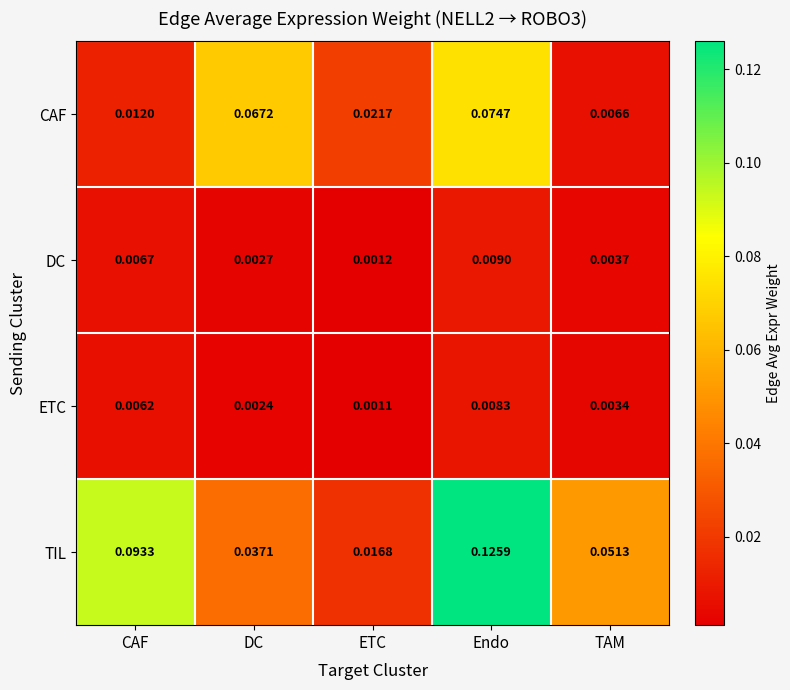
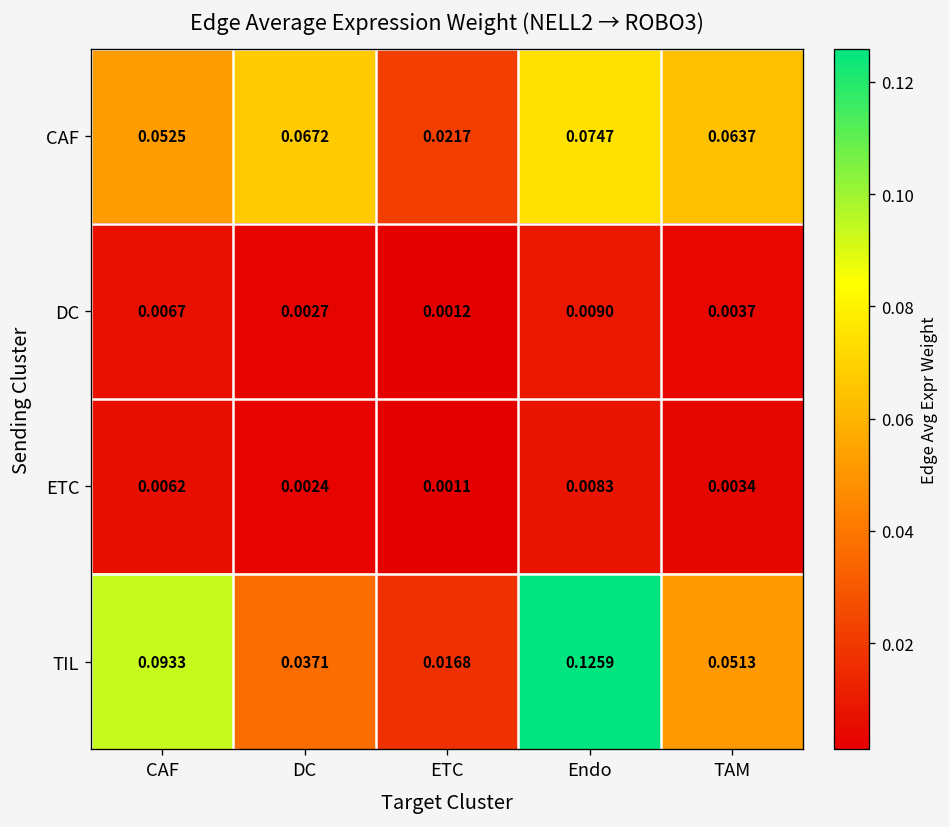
CAF, CAF: 0.0120 -> 0.0525
CAF, TAM: 0.0066 -> 0.0637
